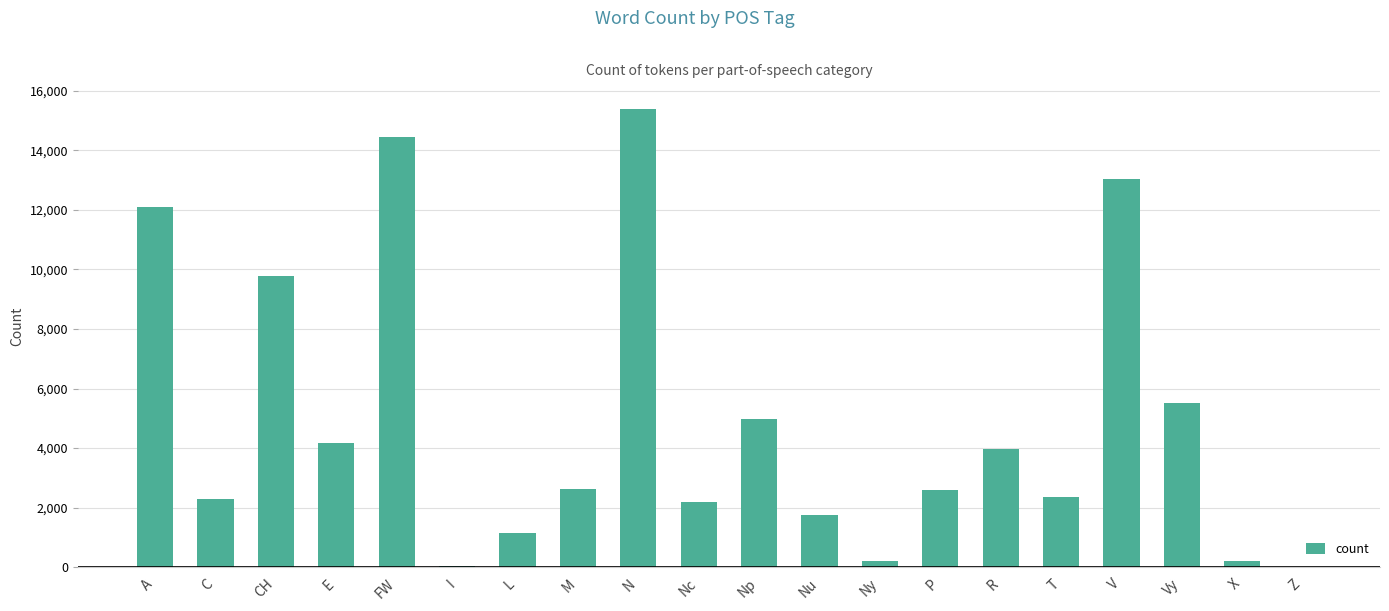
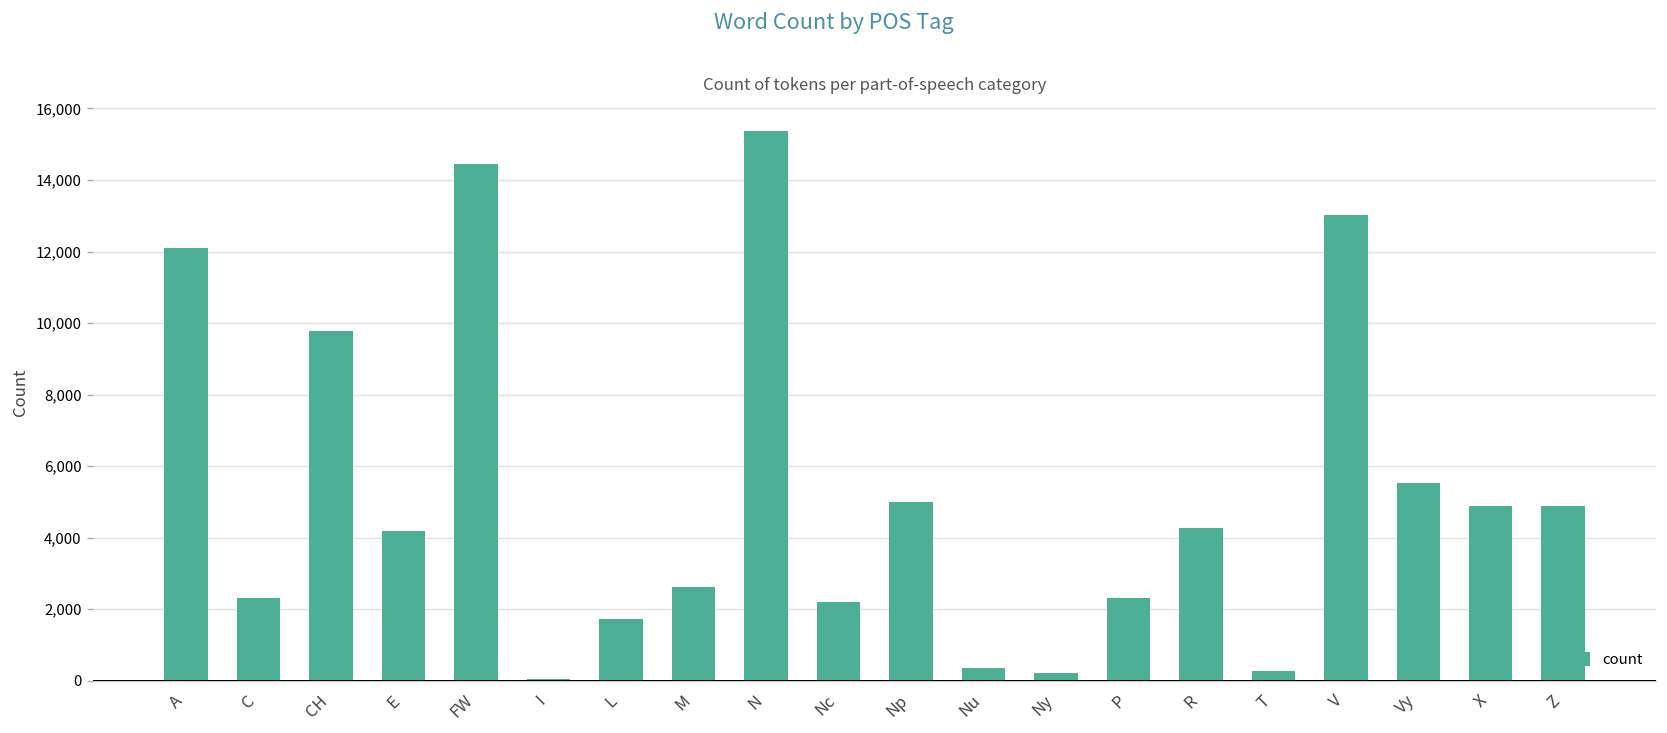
L: 1,200 -> 1,700
Nu: 1,700 -> 300
P: 2,600 -> 2,300
R: 4,000 -> 4,300
T: 2,300 -> 300
X: 200 -> 4,900
Z: 0 -> 4,900
